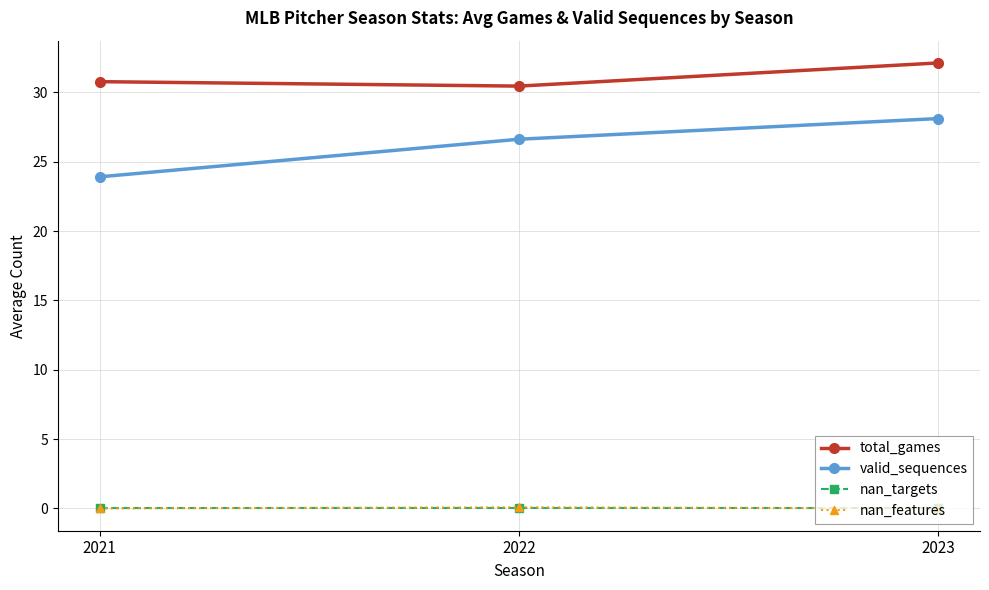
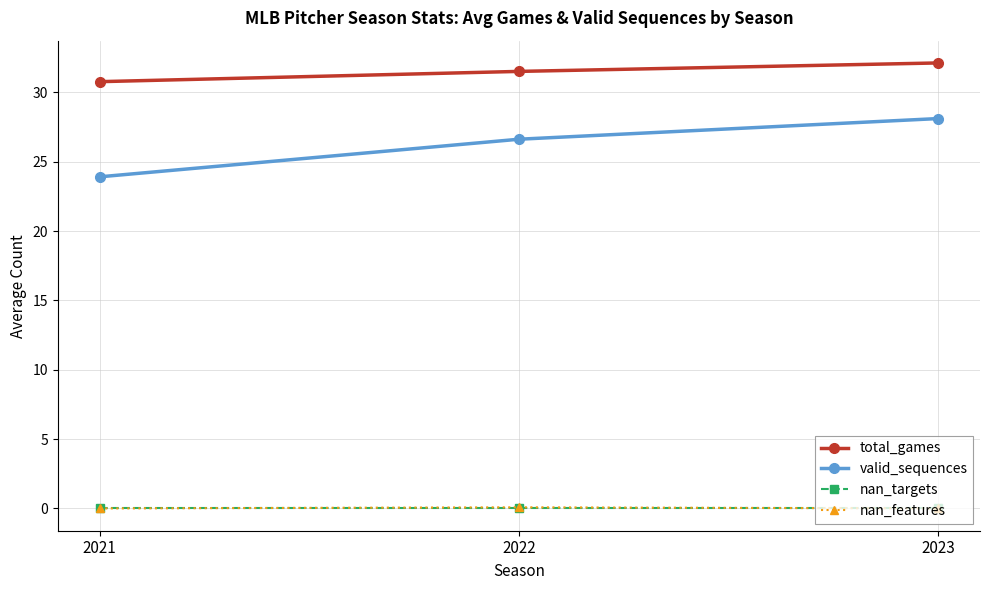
total_games, 2022: 30.5 -> 31.5
